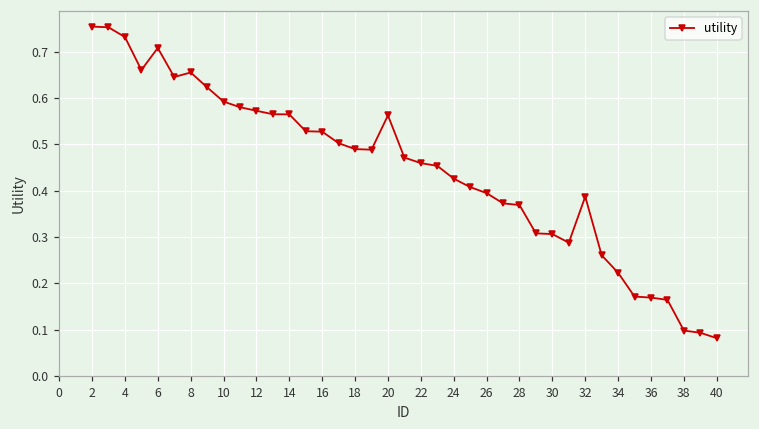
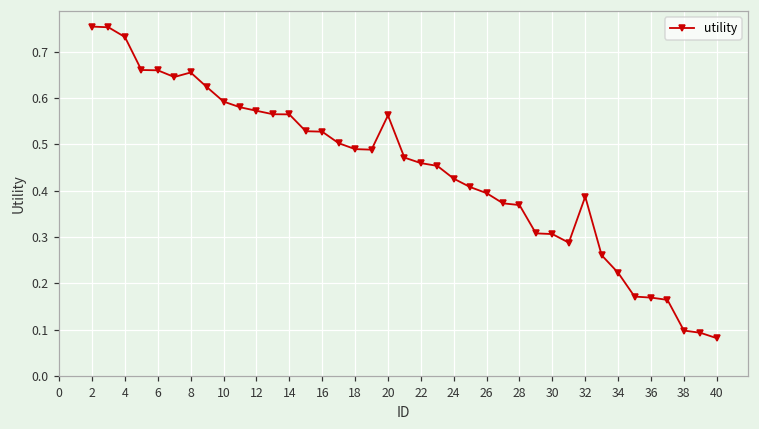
6: 0.71 -> 0.66
